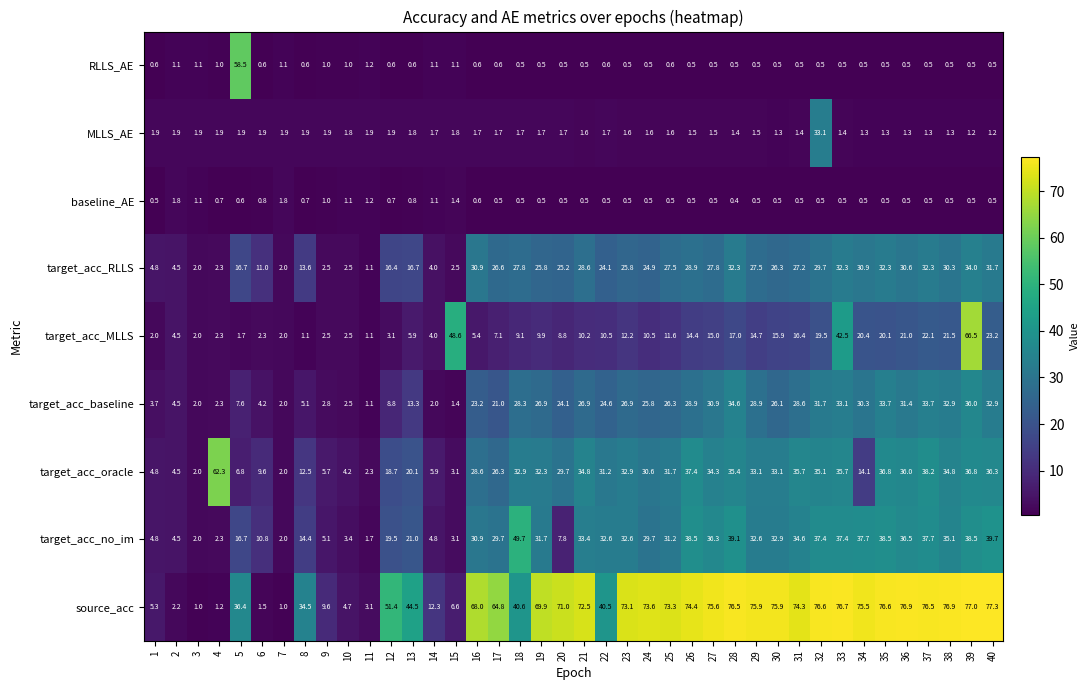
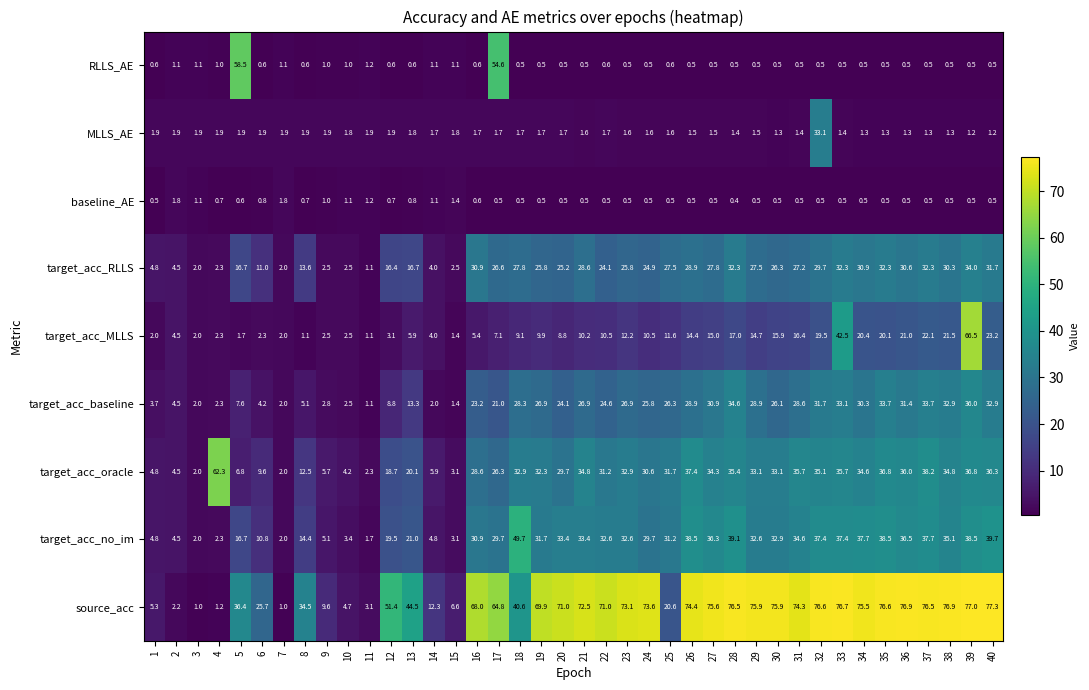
RLLS_AE, 17: 0.6 -> 54.6
target_acc_MLLS, 15: 48.6 -> 1.4
target_acc_oracle, 34: 14.1 -> 34.6
target_acc_no_im, 20: 7.8 -> 33.4
source_acc, 6: 1.5 -> 25.7
source_acc, 22: 40.5 -> 71.0
source_acc, 25: 73.3 -> 20.6
